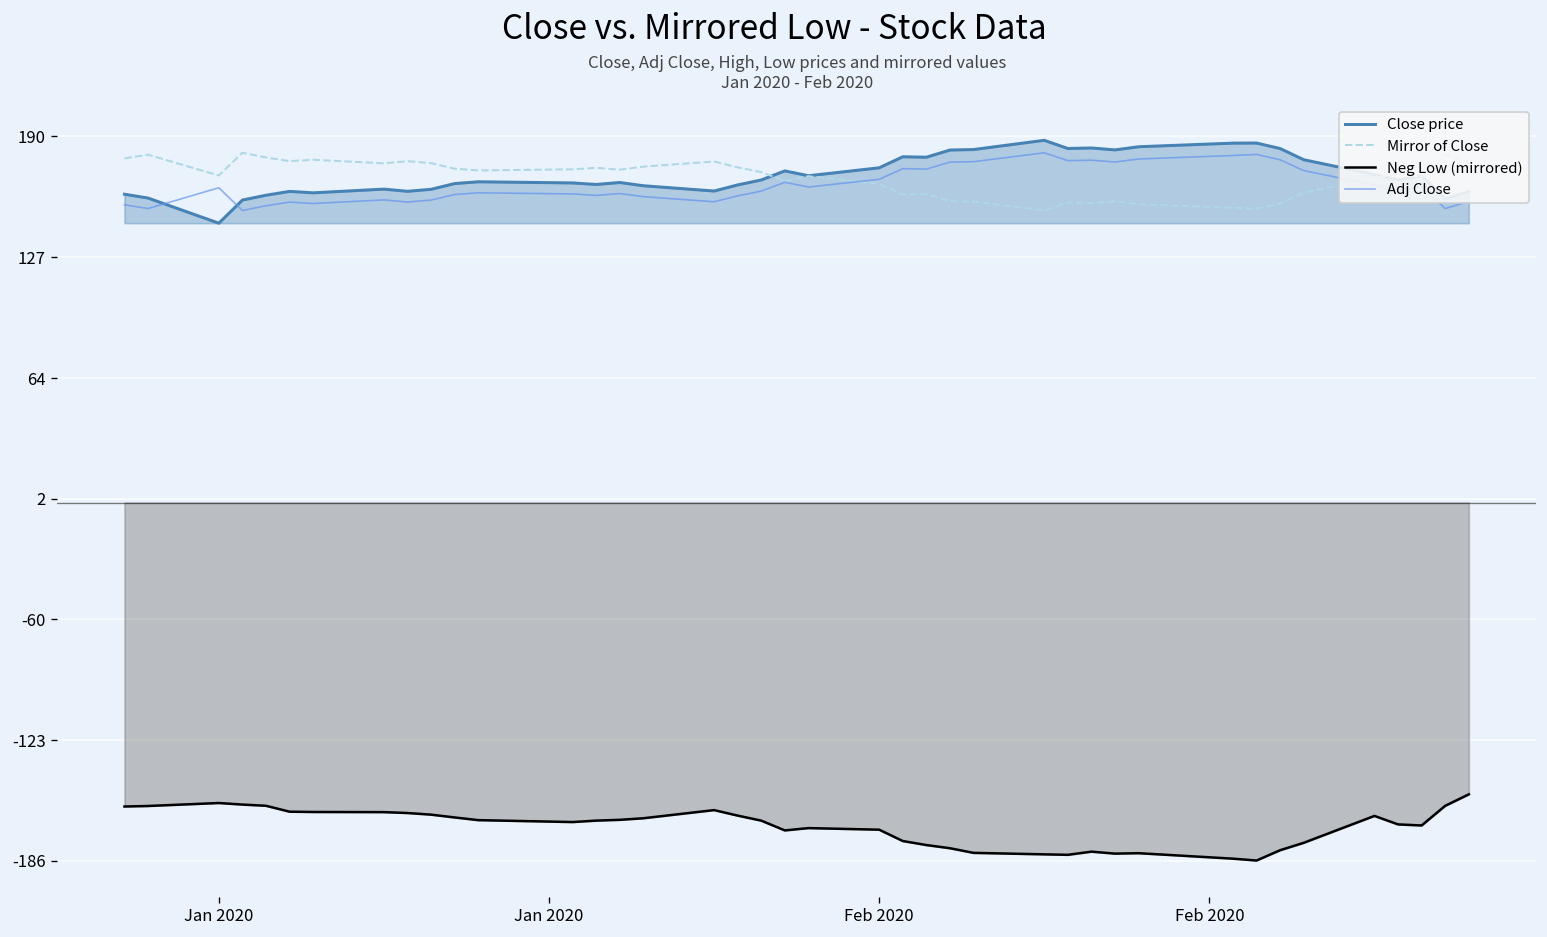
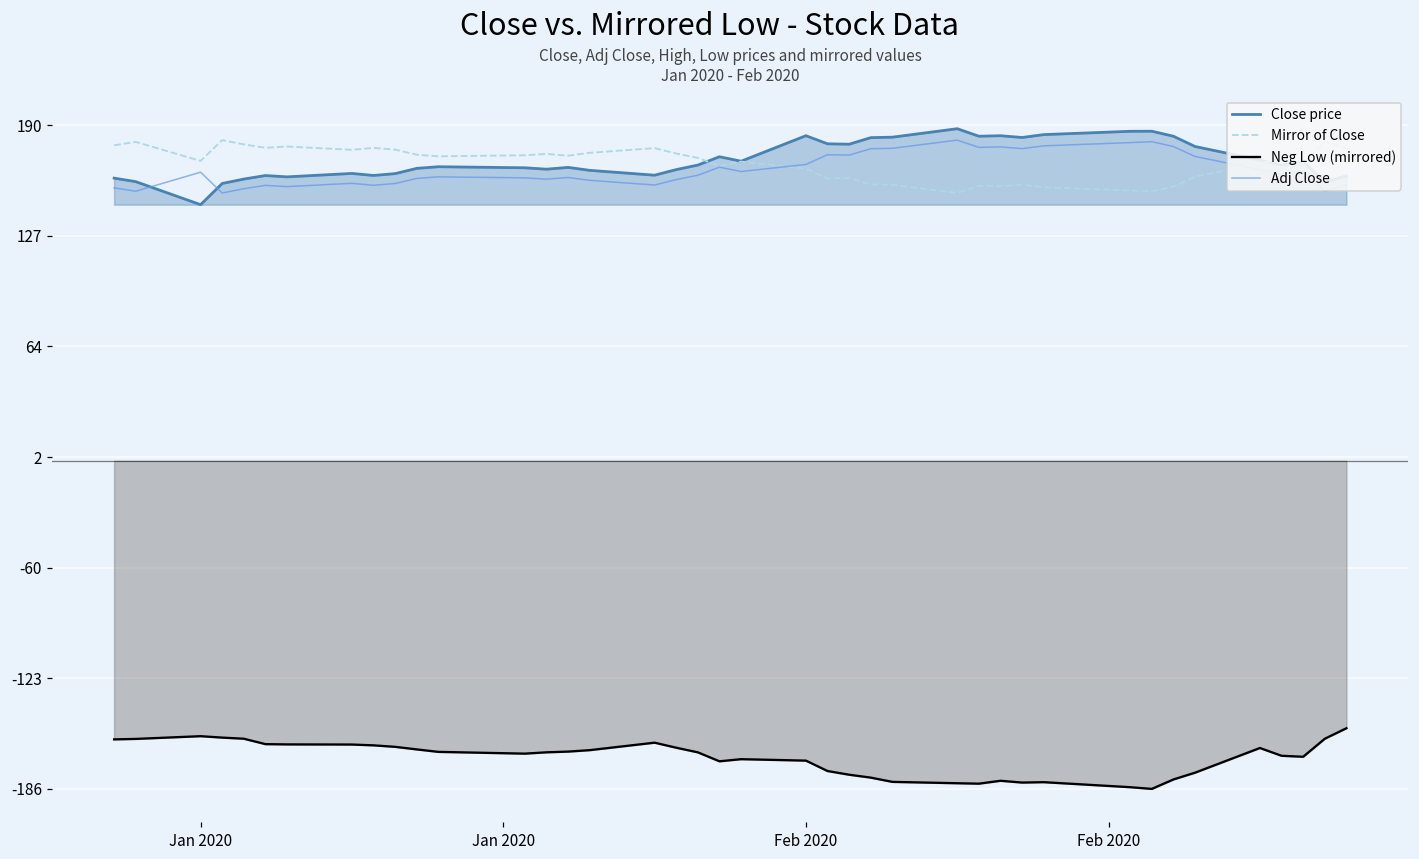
Close price, Feb 2020: 174 -> 185
